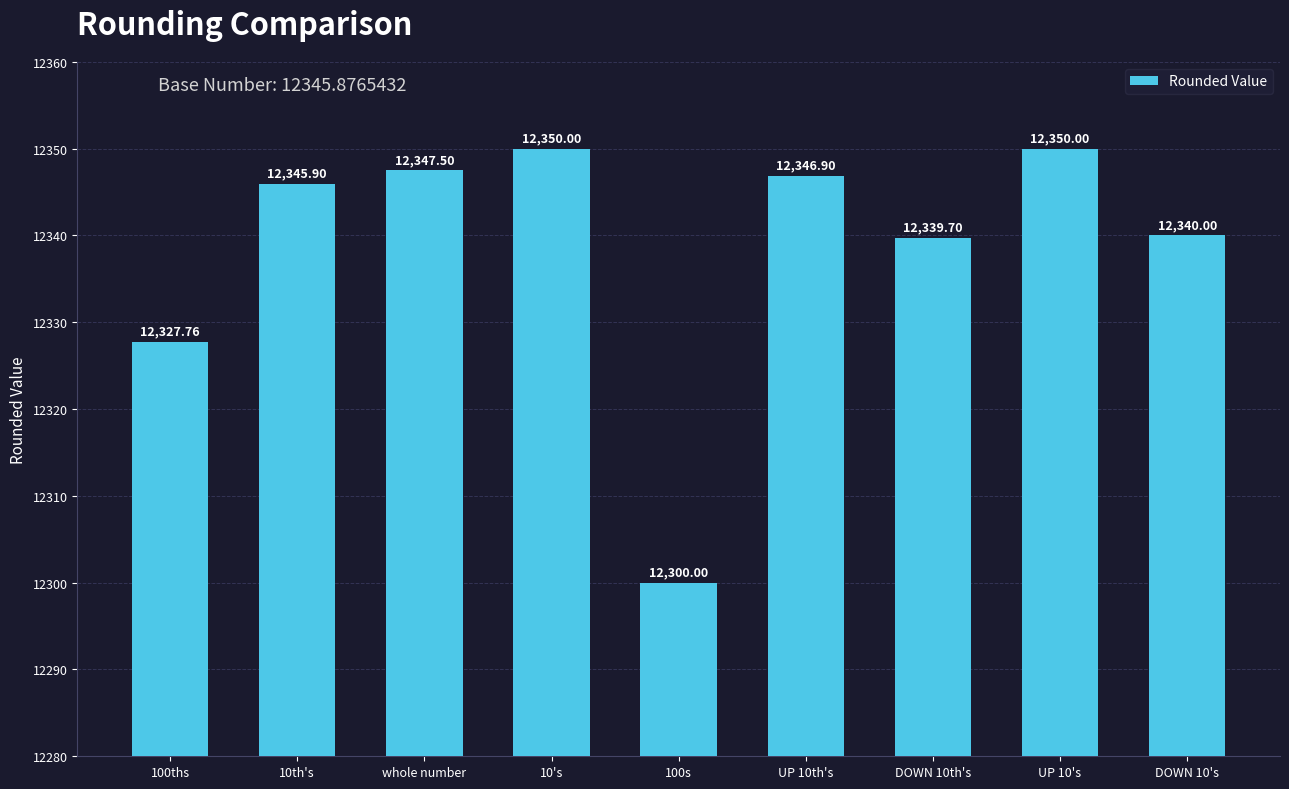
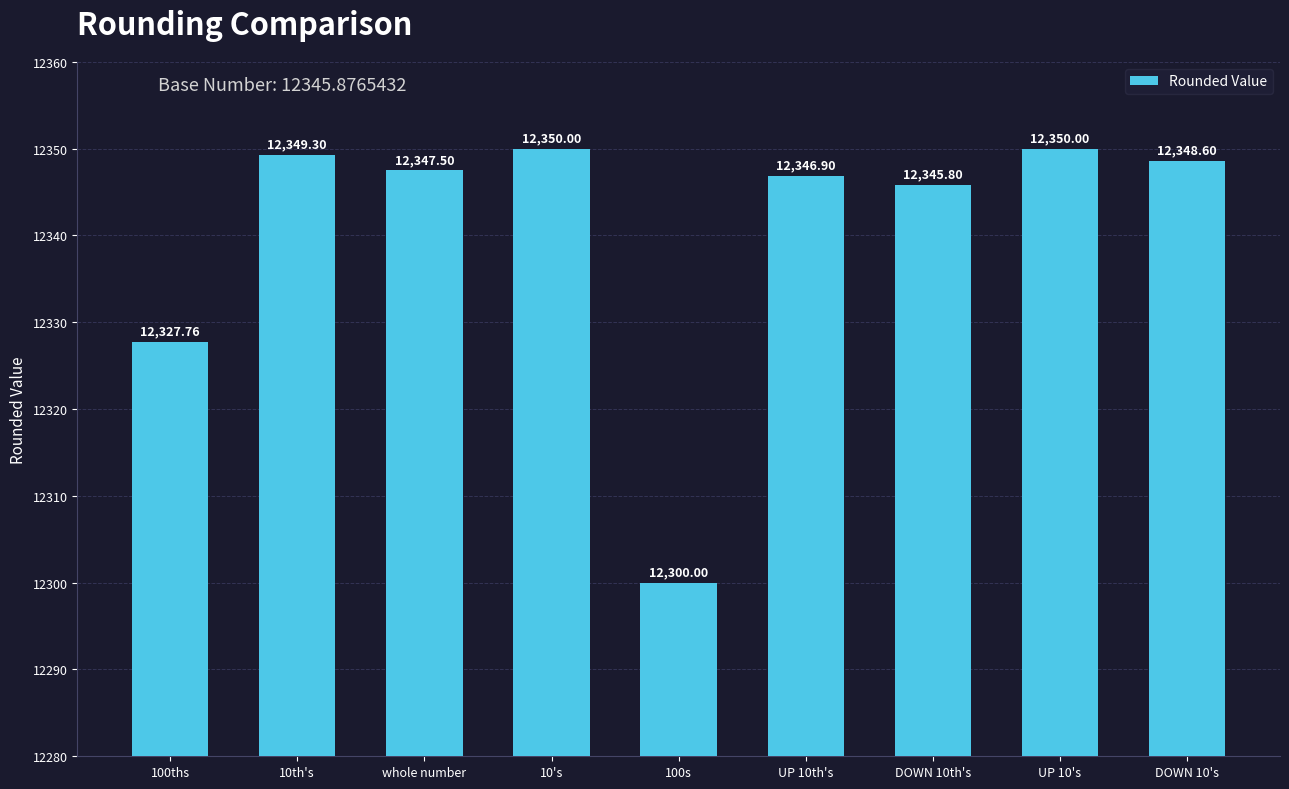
10th's: 12,345.90 -> 12,349.30
DOWN 10th's: 12,339.70 -> 12,345.80
DOWN 10's: 12,340.00 -> 12,348.60
